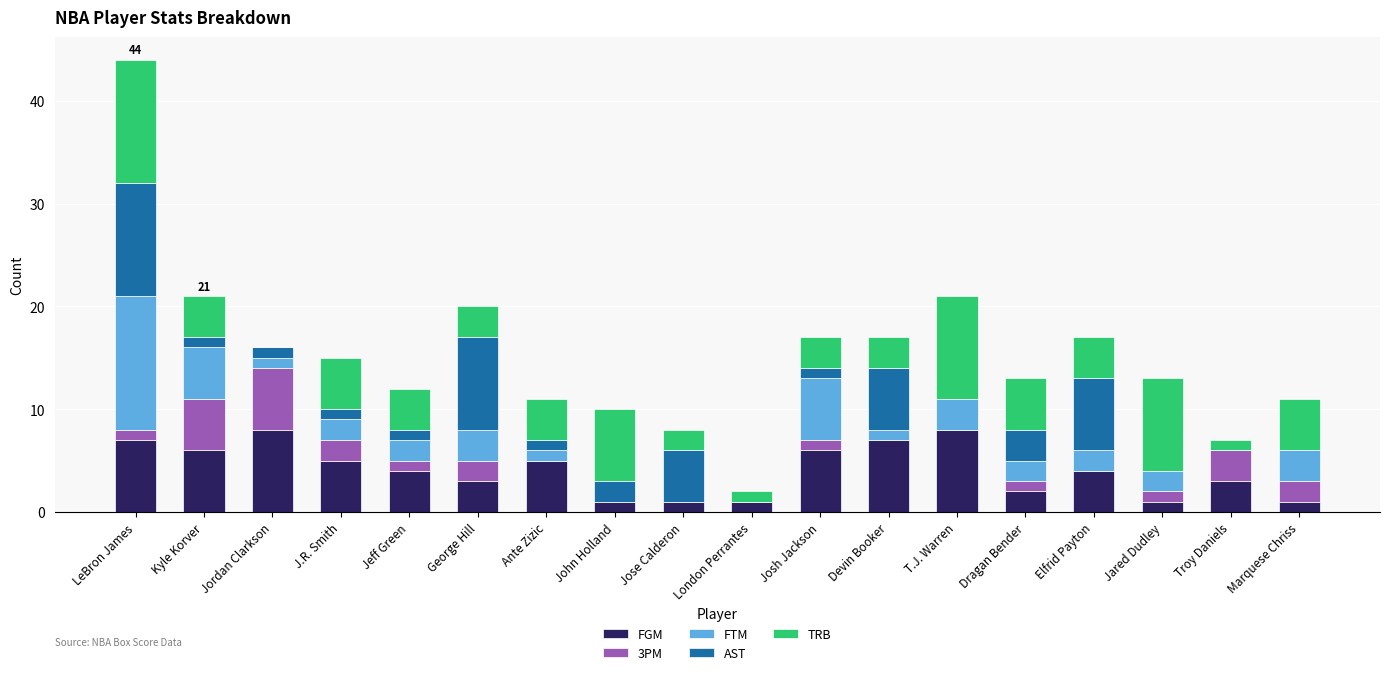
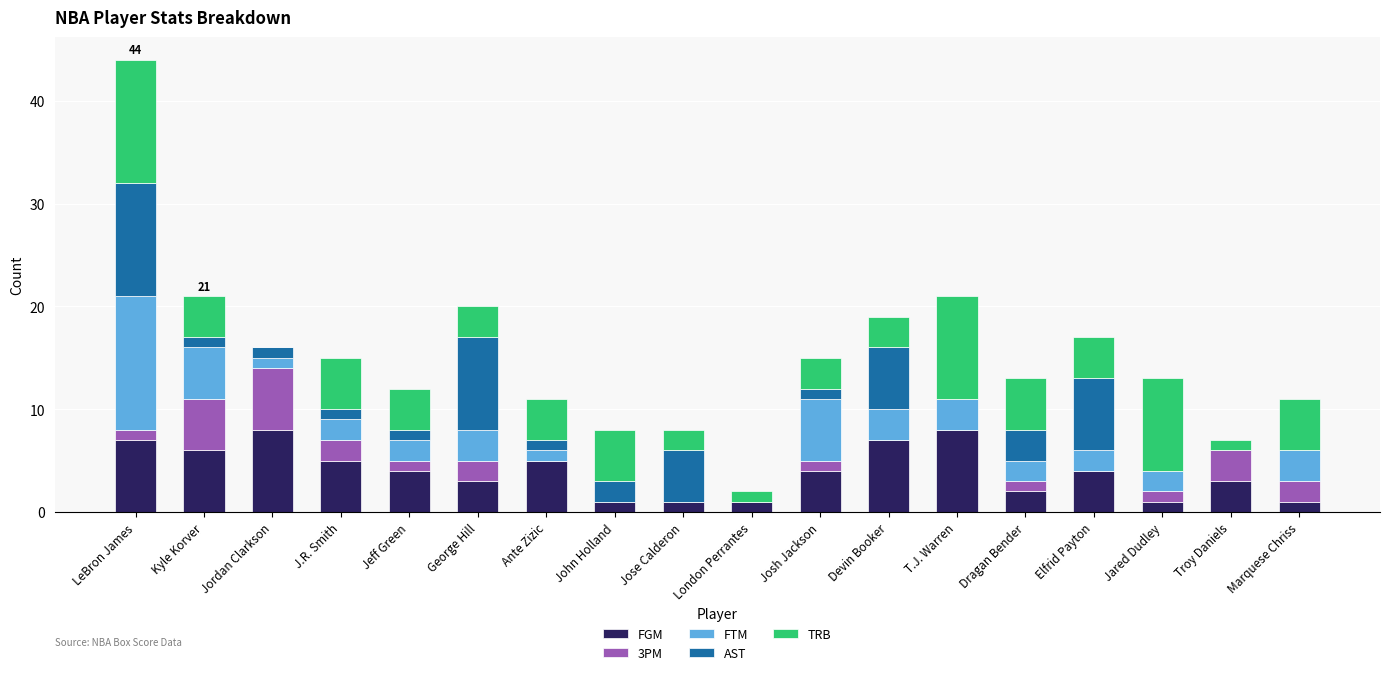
TRB, John Holland: 7 -> 5
FGM, Josh Jackson: 6 -> 4
FTM, Devin Booker: 1 -> 3
